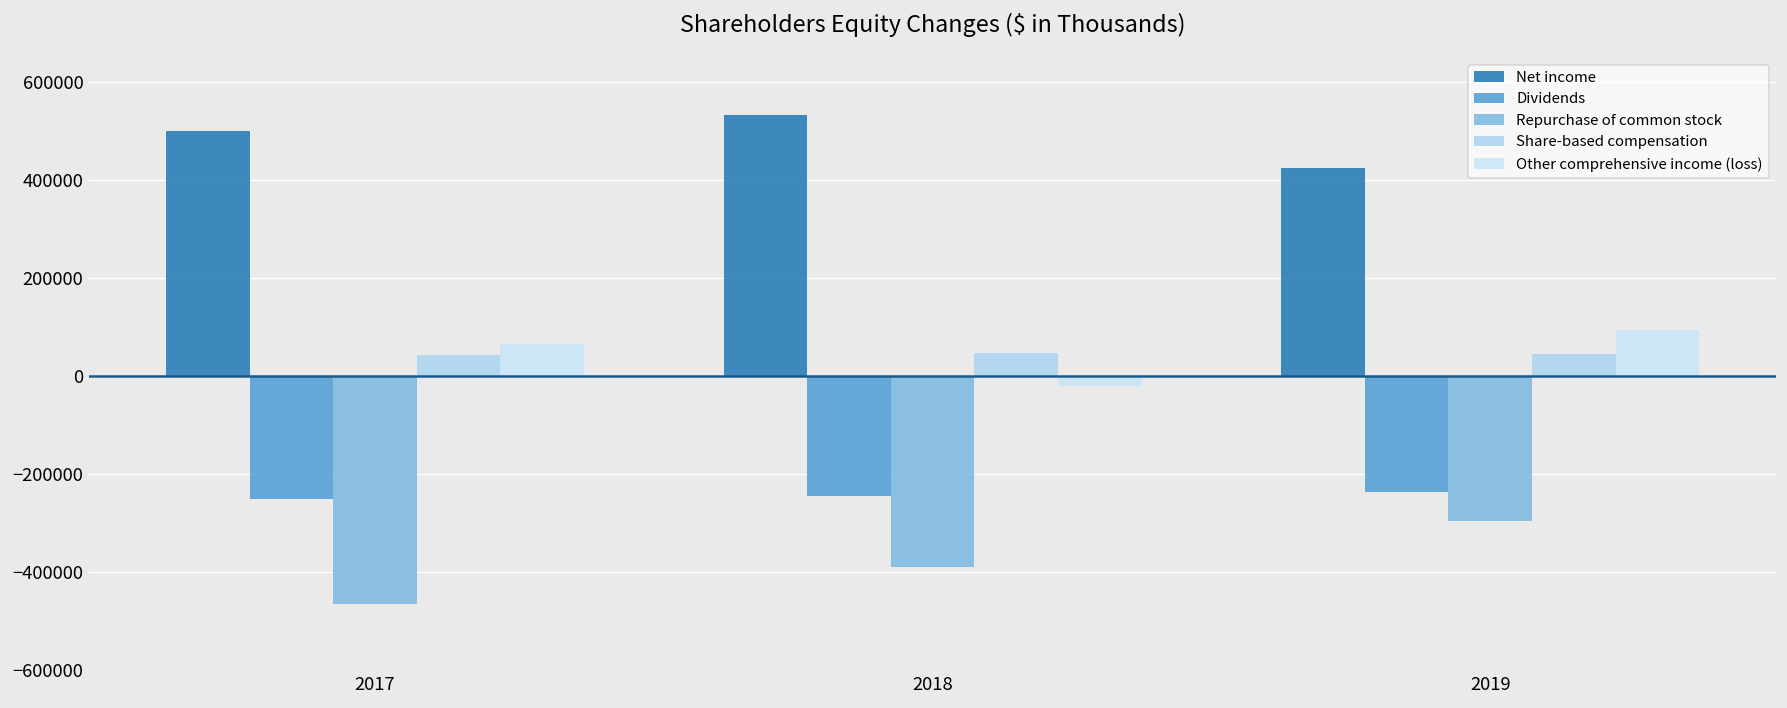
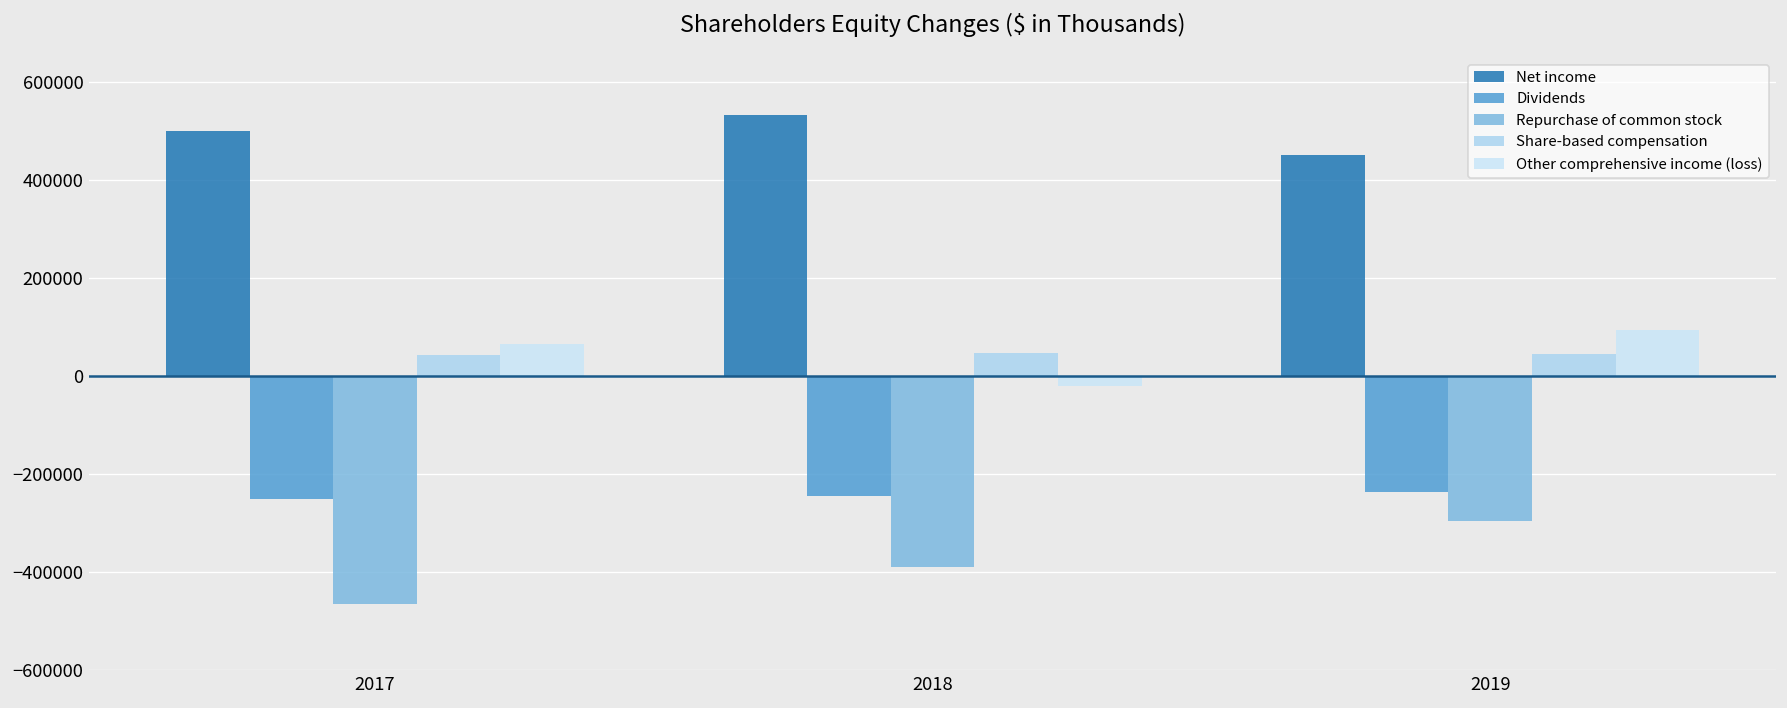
Net income, 2019: 420000 -> 450000
